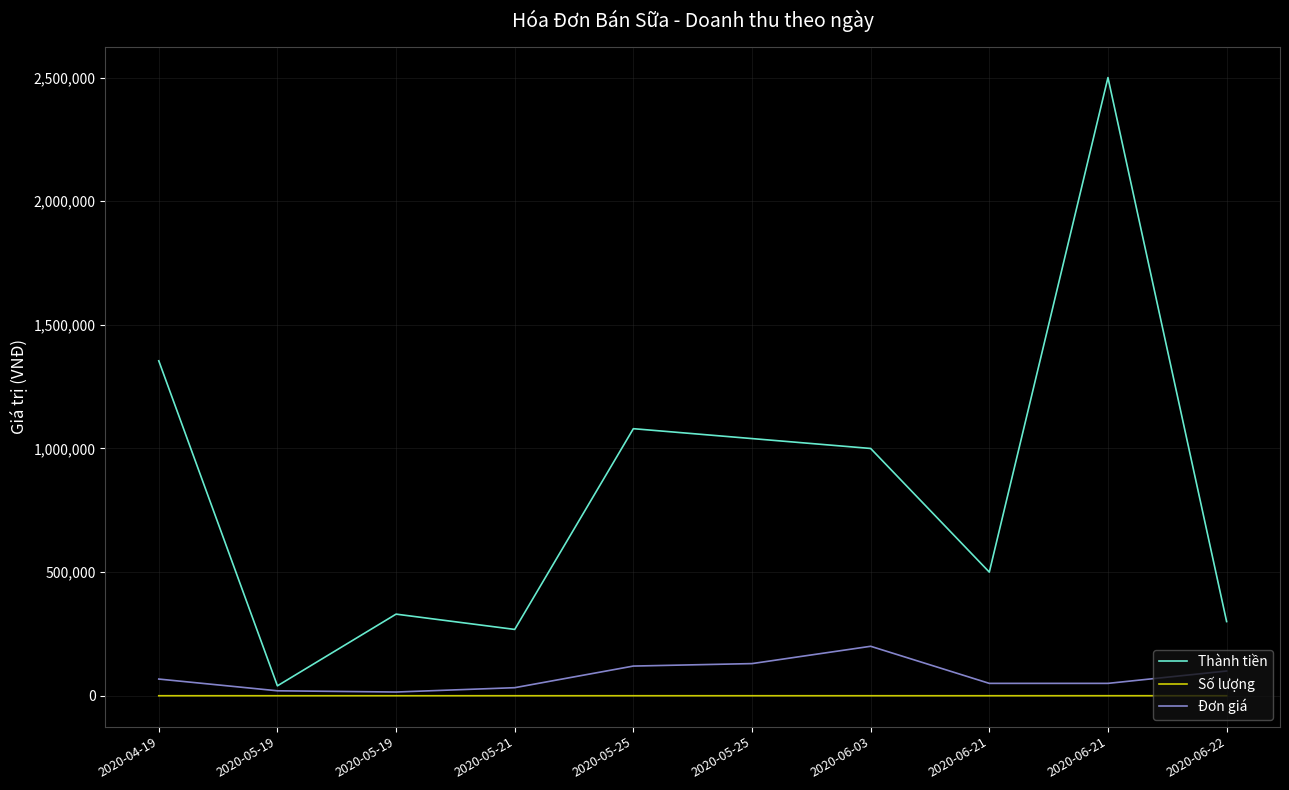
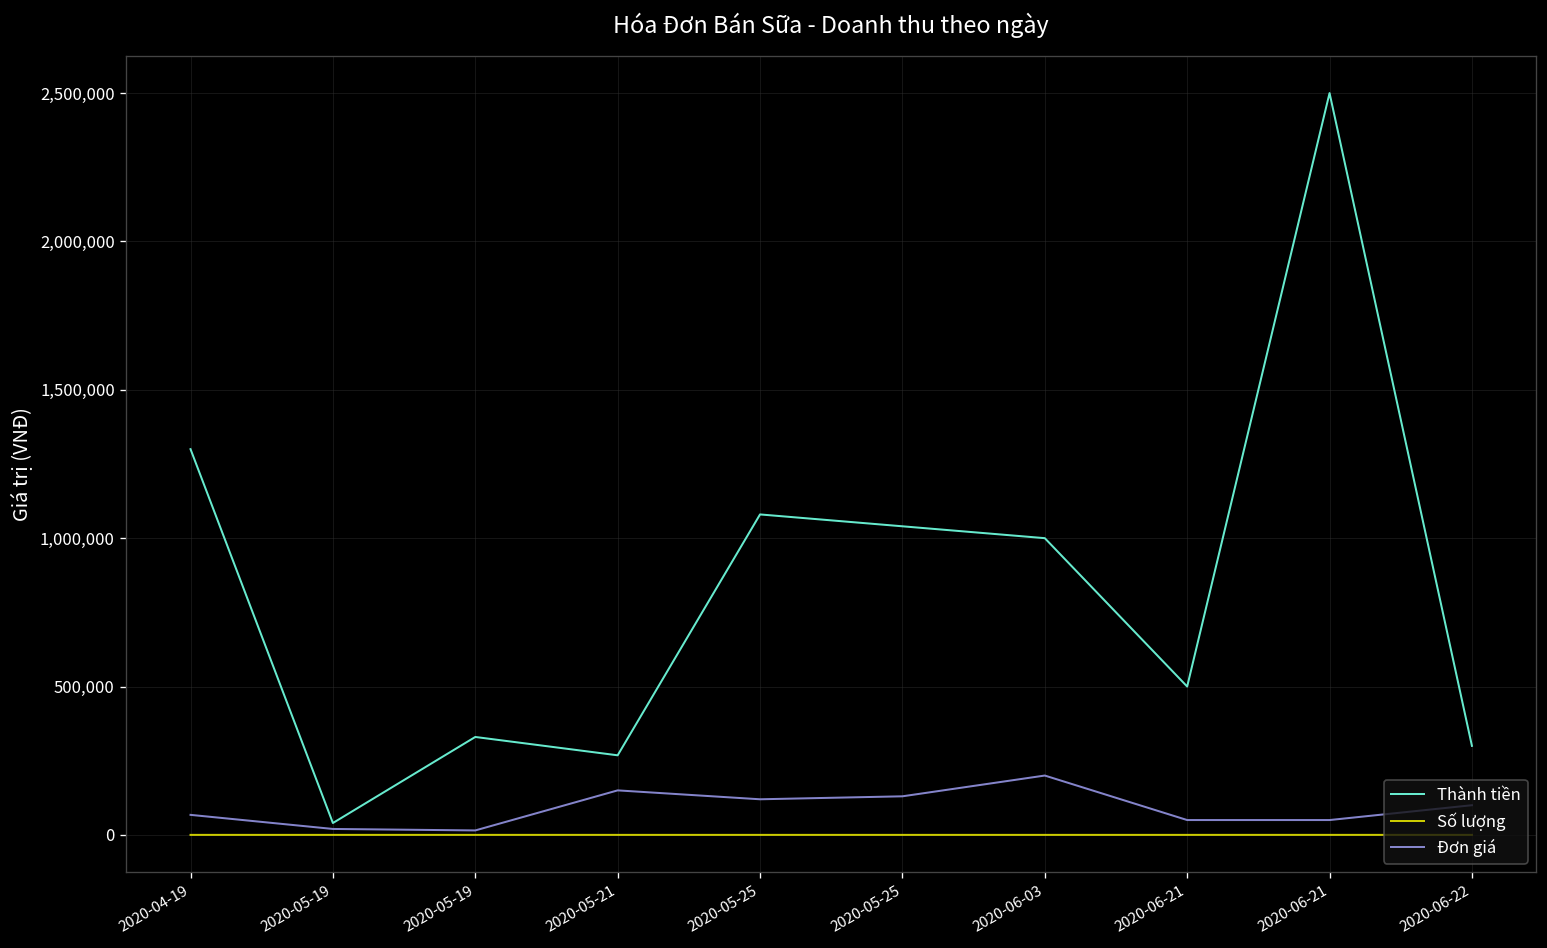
Thành tiền, 2020-04-19: 1,350,000 -> 1,300,000
Đơn giá, 2020-05-21: 30,000 -> 150,000
